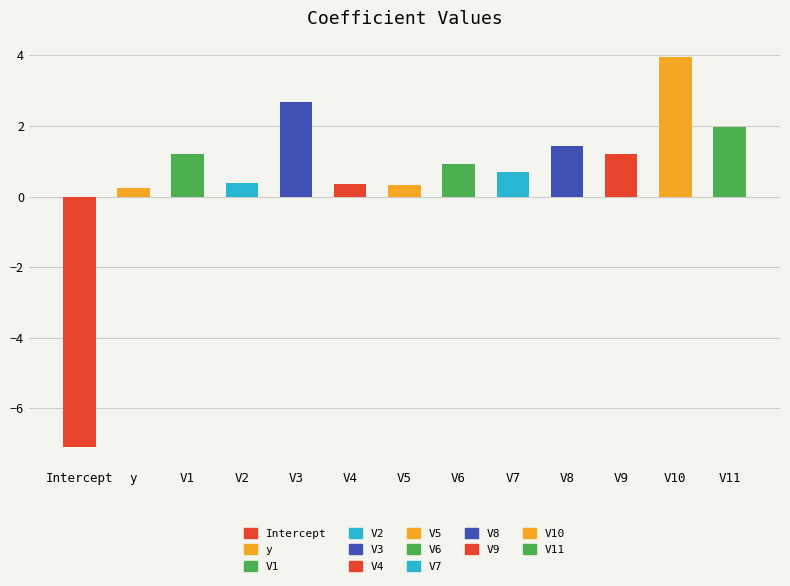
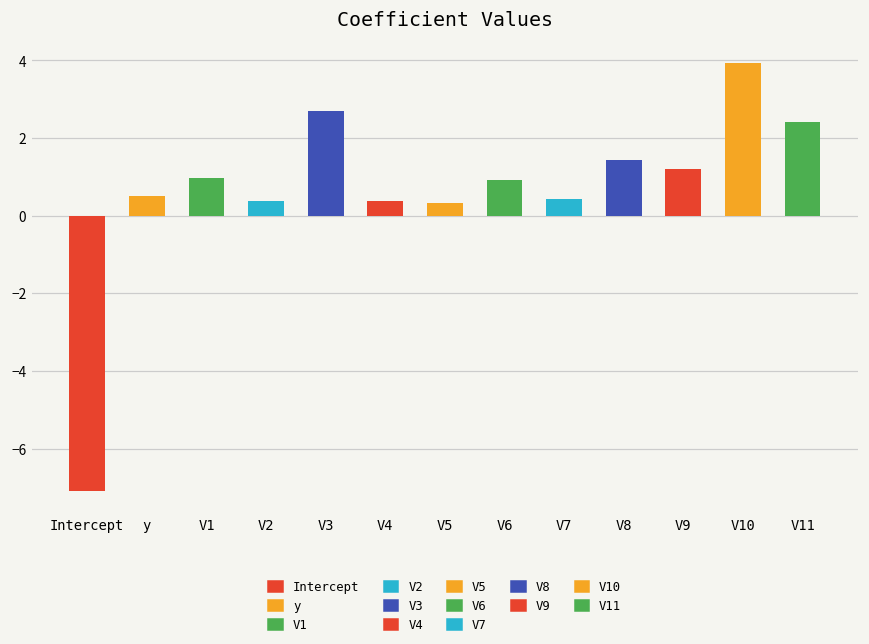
y: 0.2 -> 0.5
V1: 1.2 -> 1.0
V7: 0.7 -> 0.4
V11: 2.0 -> 2.4
